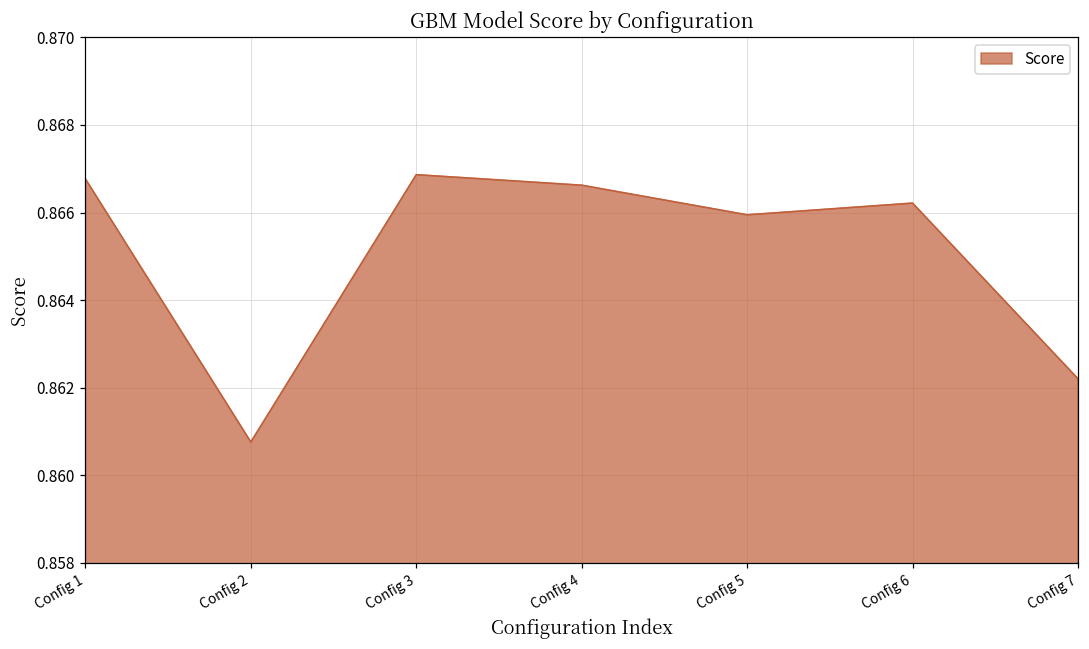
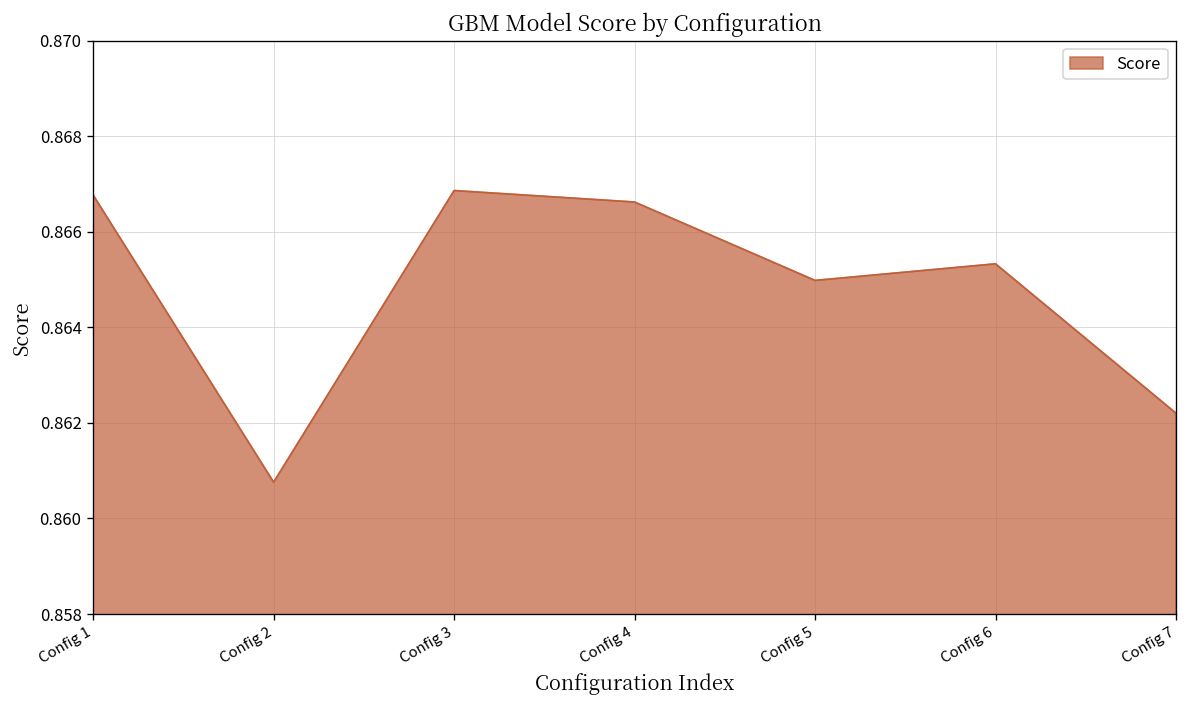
Config 5: 0.8659 -> 0.8650
Config 6: 0.8662 -> 0.8653
